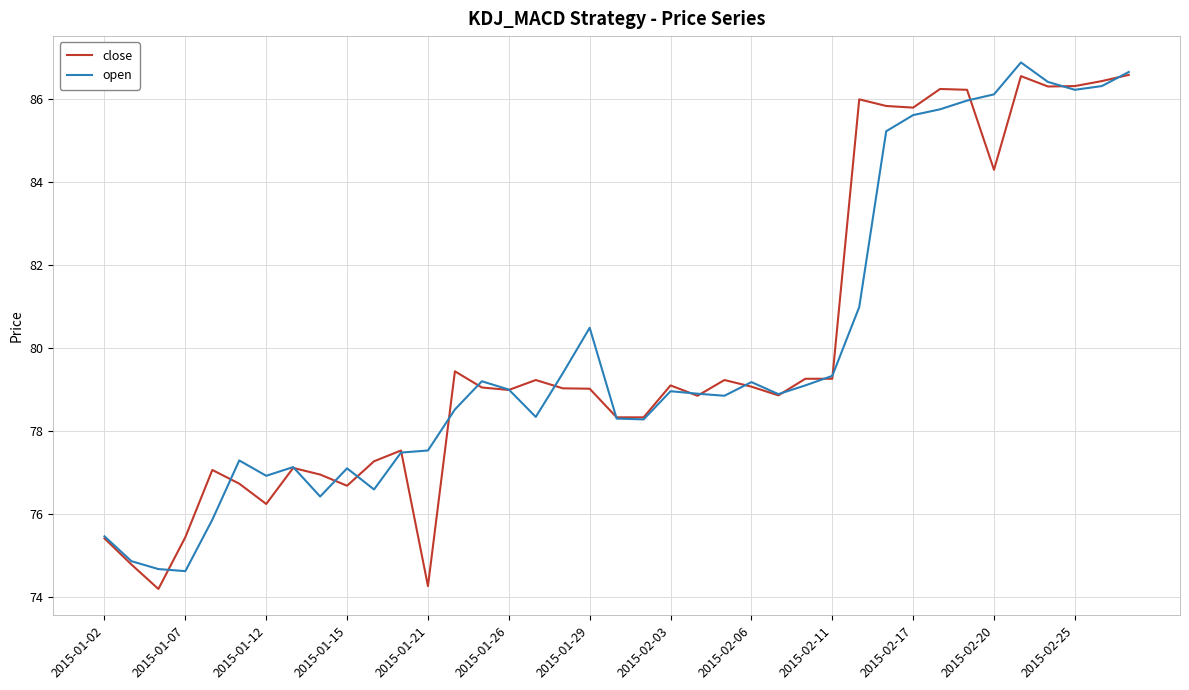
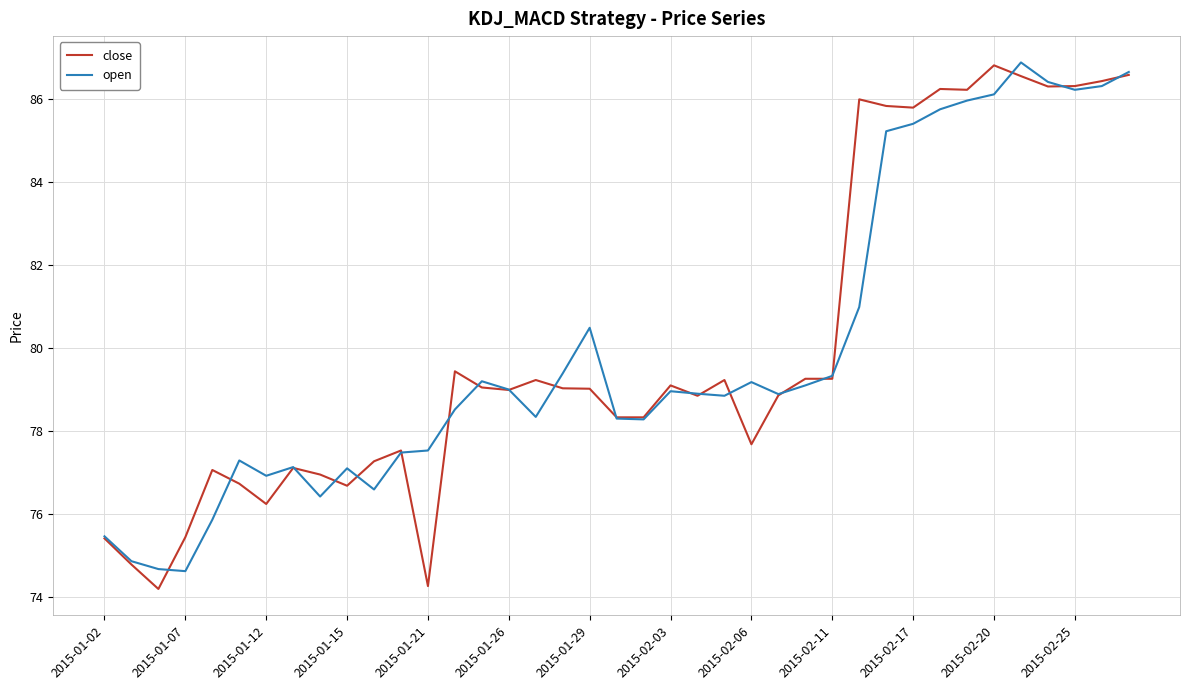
close, 2015-02-06: 79.1 -> 77.7
open, 2015-02-17: 85.6 -> 85.4
close, 2015-02-20: 84.3 -> 86.8
